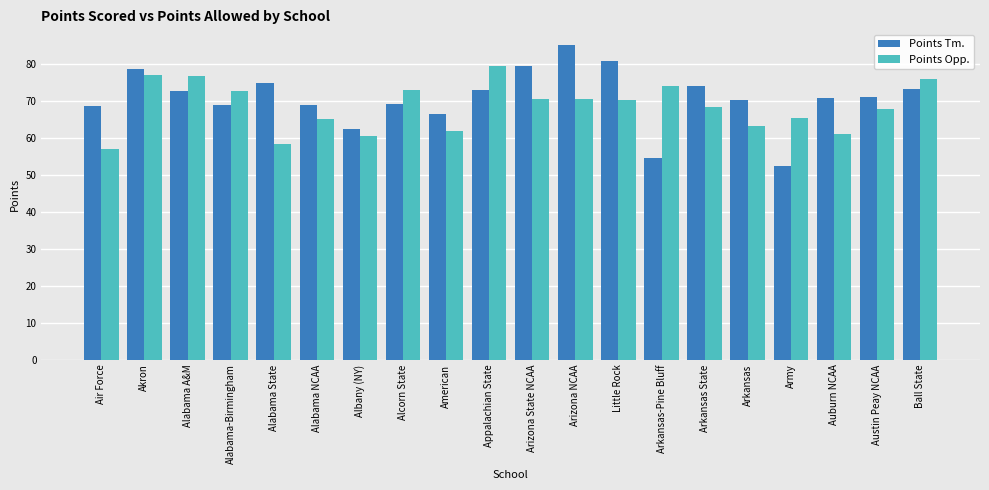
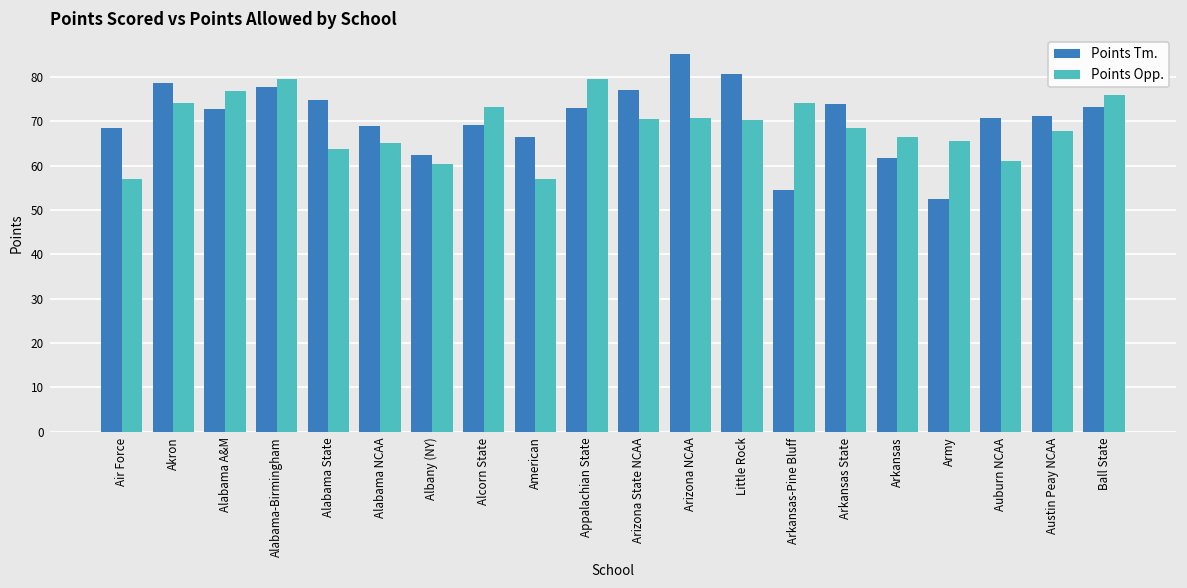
Points Opp., Akron: 77 -> 74
Points Tm., Alabama-Birmingham: 69 -> 78
Points Opp., Alabama-Birmingham: 73 -> 80
Points Opp., Alabama State: 58 -> 64
Points Opp., American: 62 -> 57
Points Tm., Arizona State NCAA: 80 -> 77
Points Tm., Arkansas: 70 -> 62
Points Opp., Arkansas: 63 -> 67
